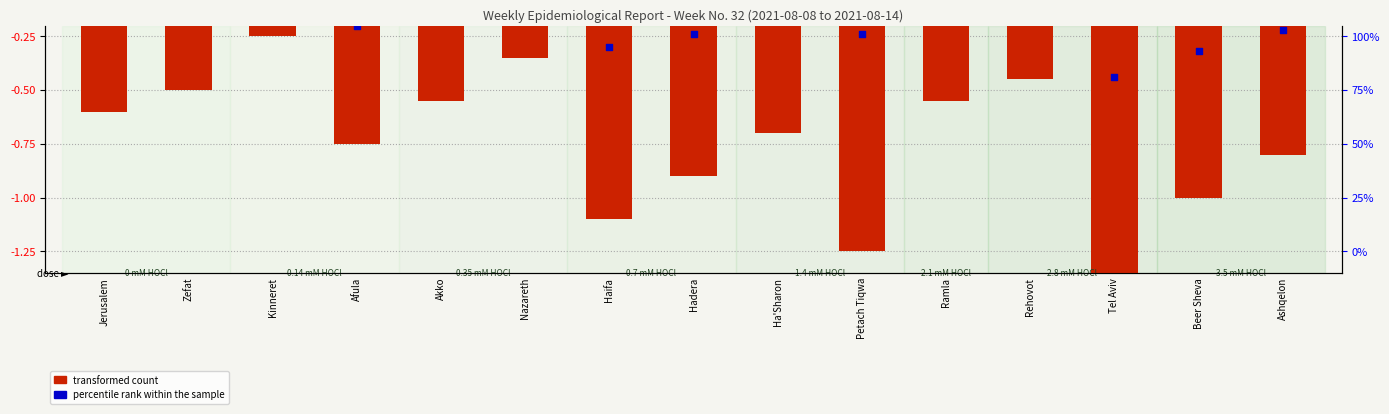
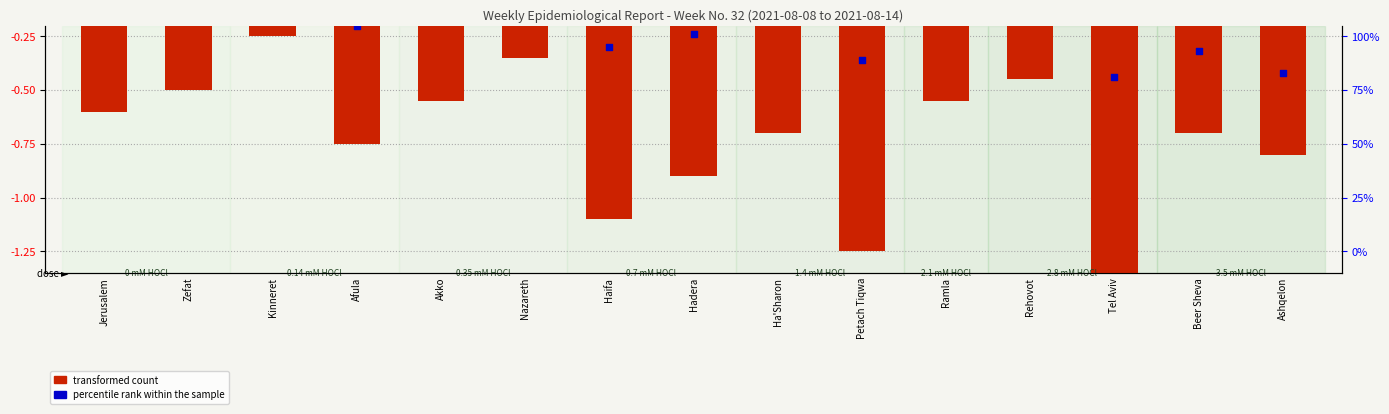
percentile rank within the sample, Petach Tiqwa: -0.24 -> -0.36
transformed count, Beer Sheva: -1.00 -> -0.70
percentile rank within the sample, Ashqelon: -0.22 -> -0.42
